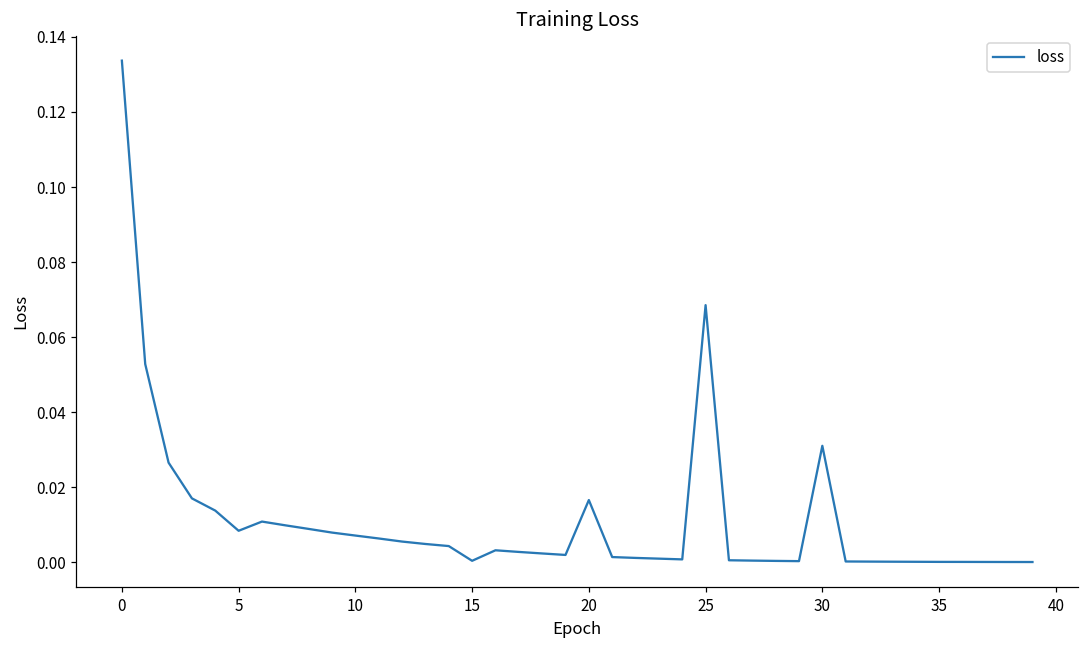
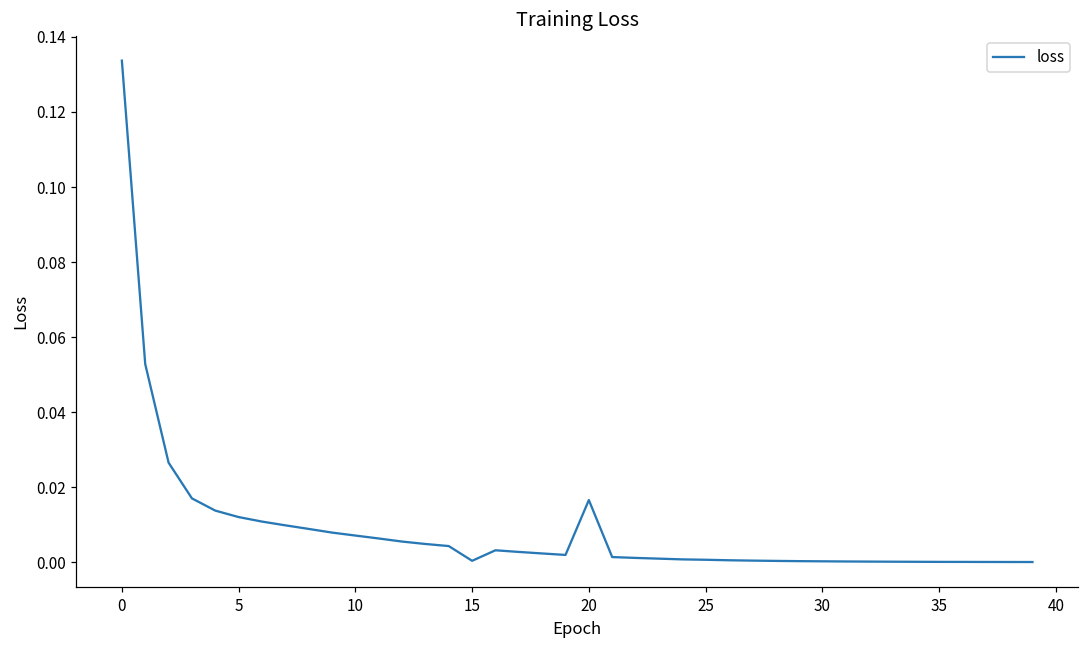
5: 0.008 -> 0.012
25: 0.069 -> 0.001
30: 0.031 -> 0.000
